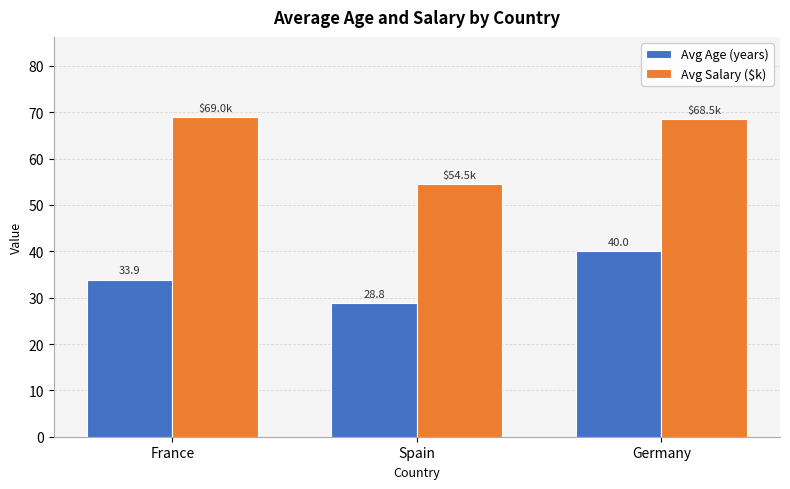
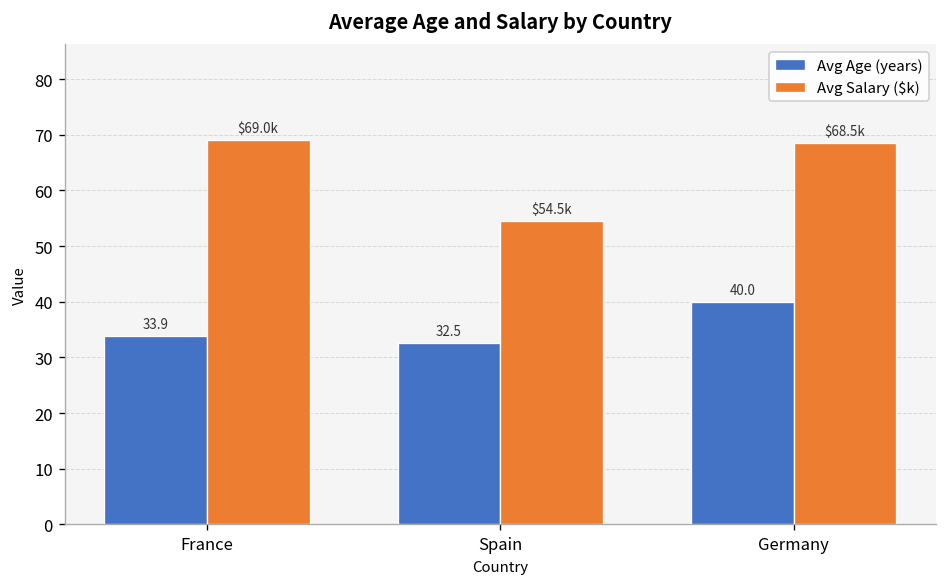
Avg Age (years), Spain: 28.8 -> 32.5
